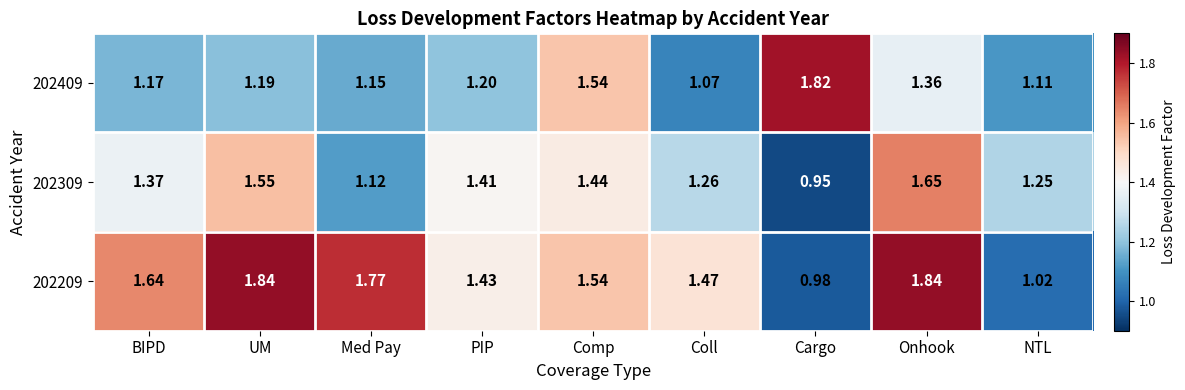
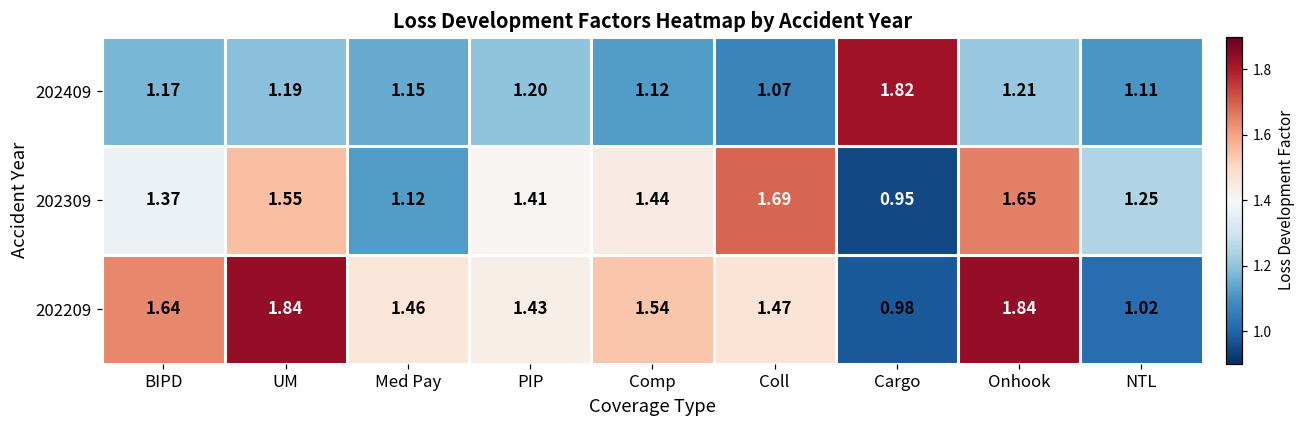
202409, Comp: 1.54 -> 1.12
202409, Onhook: 1.36 -> 1.21
202309, Coll: 1.26 -> 1.69
202209, Med Pay: 1.77 -> 1.46
